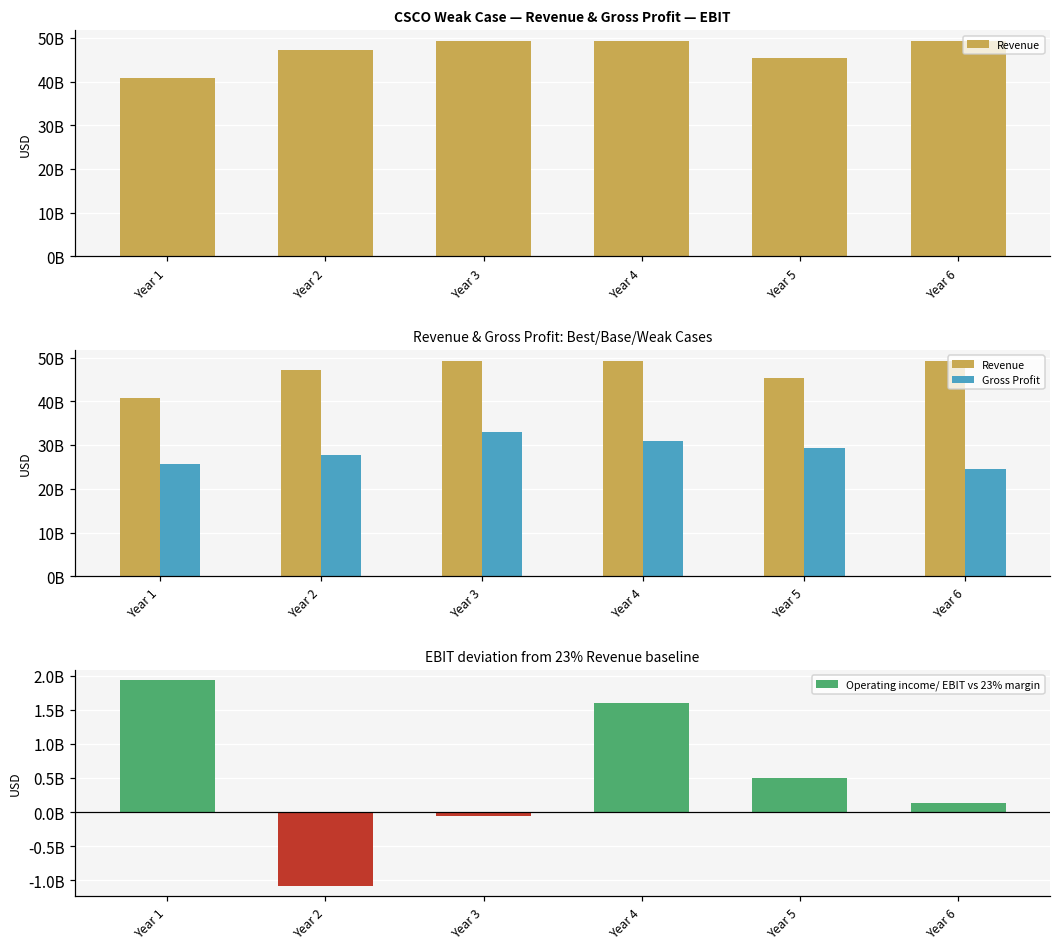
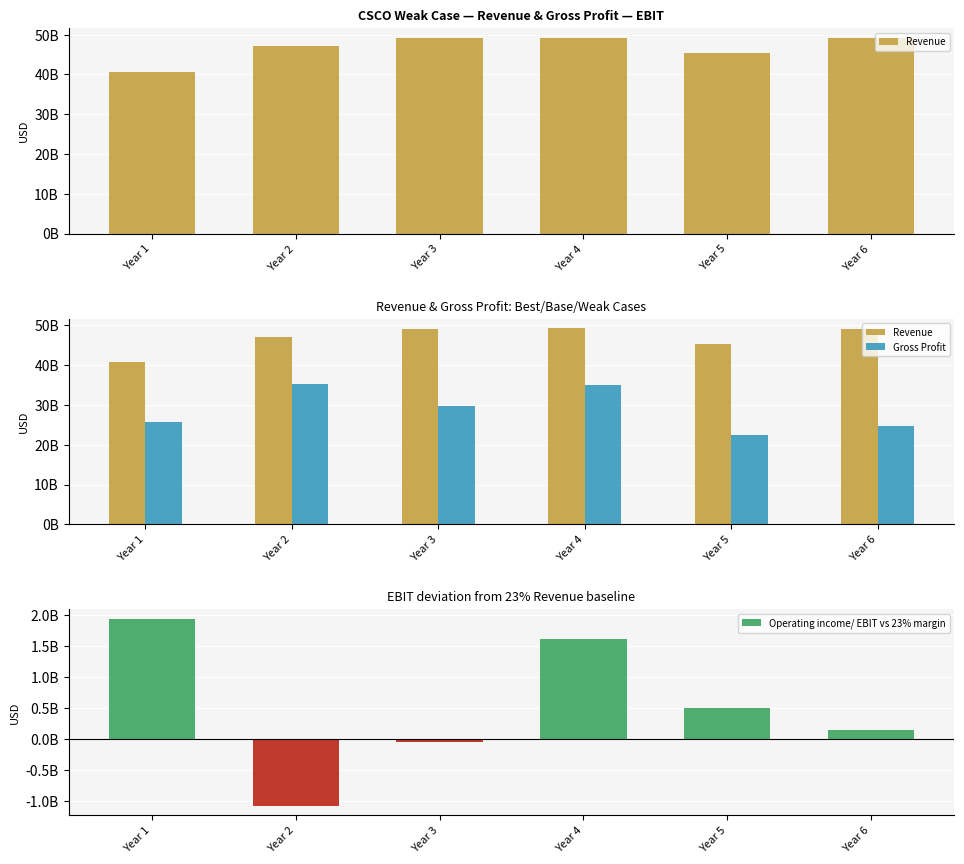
Revenue & Gross Profit: Best/Base/Weak Cases, Gross Profit, Year 2: 28000000000 -> 35000000000
Revenue & Gross Profit: Best/Base/Weak Cases, Gross Profit, Year 3: 33000000000 -> 30000000000
Revenue & Gross Profit: Best/Base/Weak Cases, Gross Profit, Year 4: 31000000000 -> 35000000000
Revenue & Gross Profit: Best/Base/Weak Cases, Gross Profit, Year 5: 29000000000 -> 23000000000
